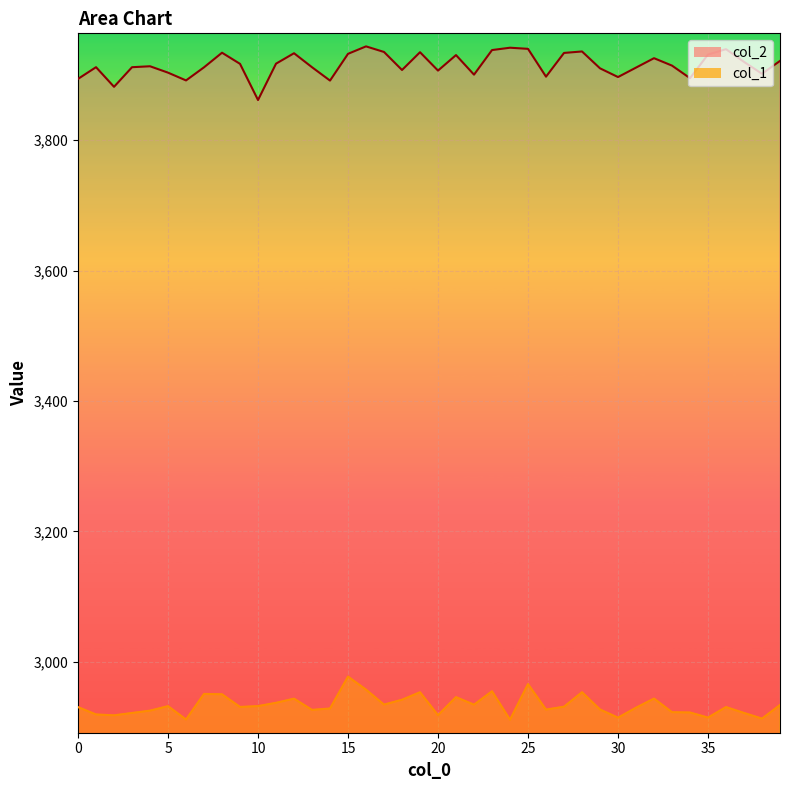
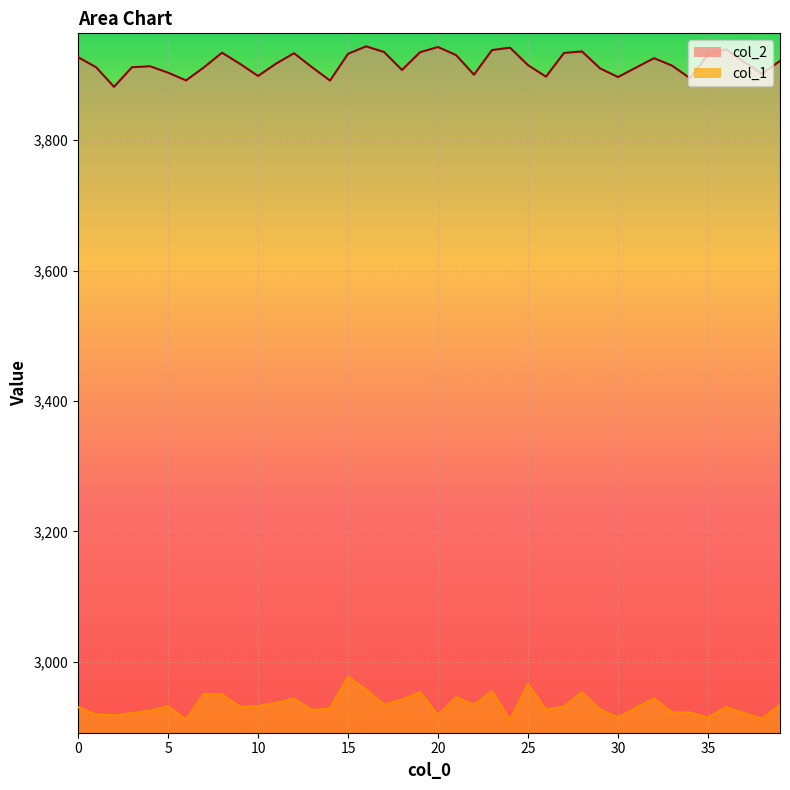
col_2, 0: 3,890 -> 3,930
col_2, 10: 3,860 -> 3,900
col_2, 20: 3,910 -> 3,940
col_2, 25: 3,940 -> 3,910
